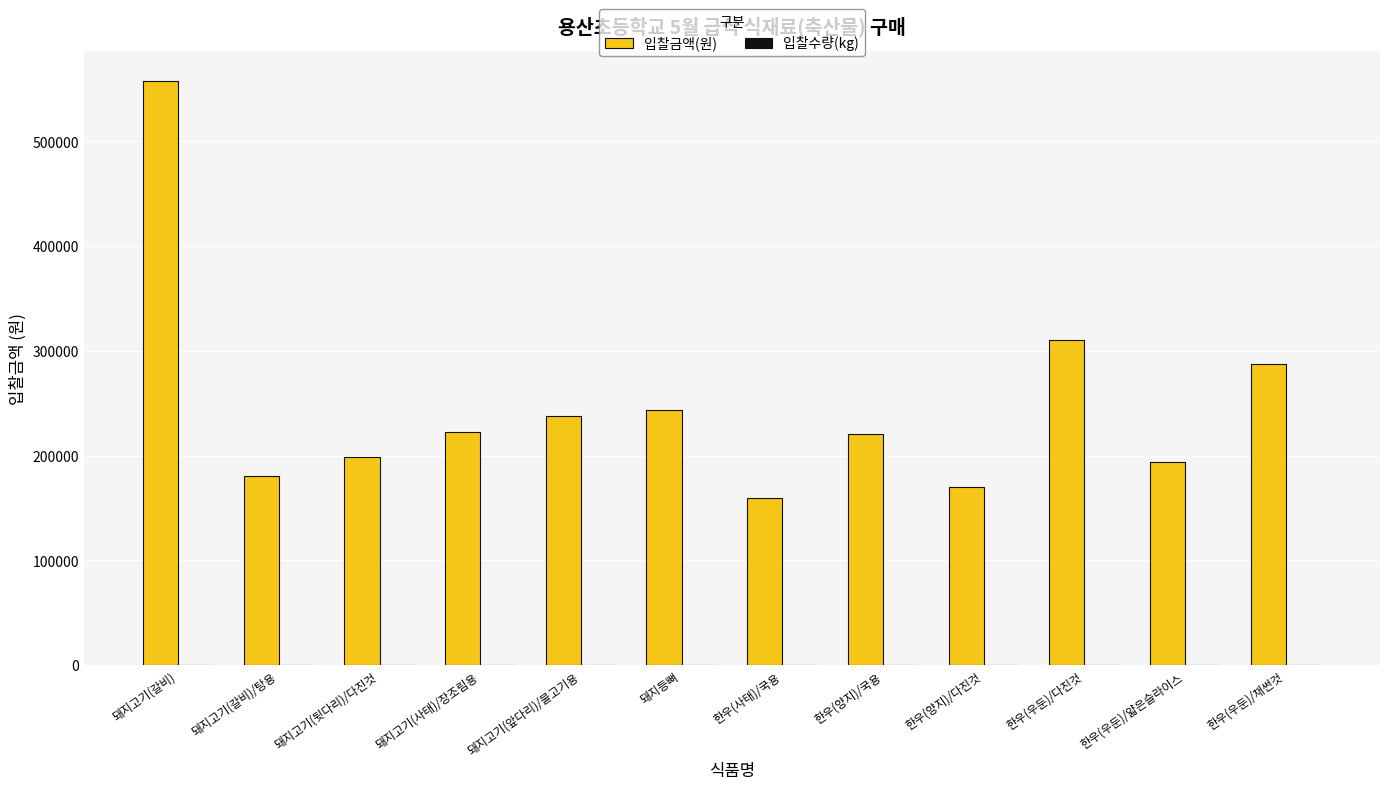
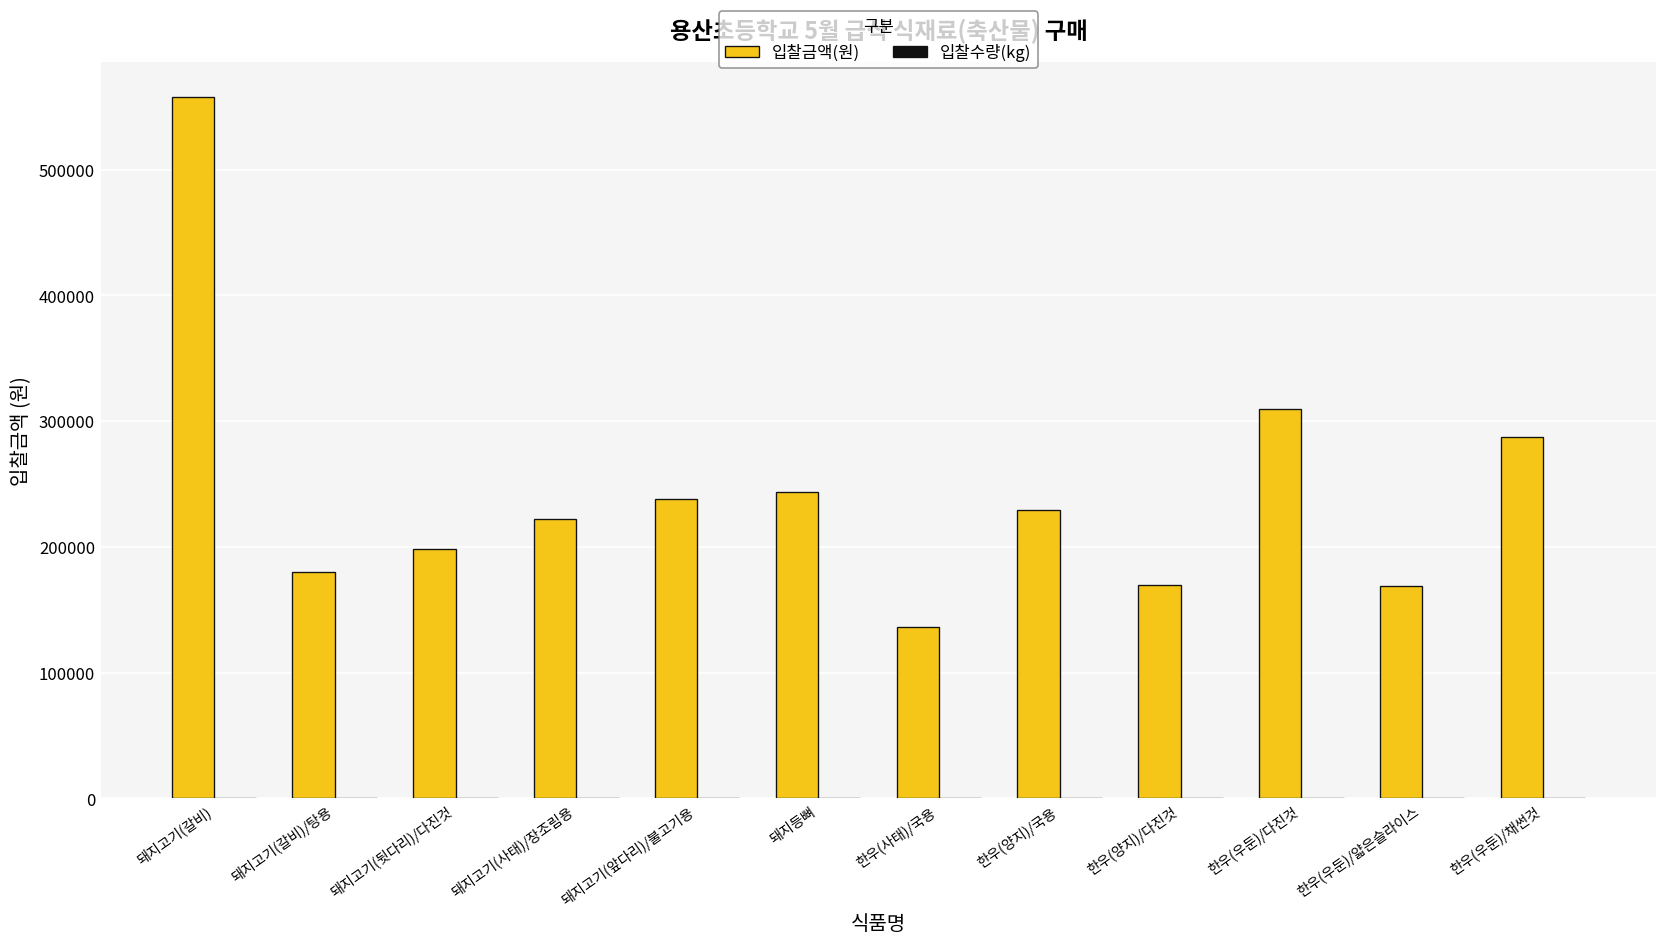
입찰금액(원), 한우(사태)/국용: 159000 -> 136000
입찰금액(원), 한우(양지)/국용: 221000 -> 229000
입찰금액(원), 한우(우둔)/얇은슬라이스: 194000 -> 169000
